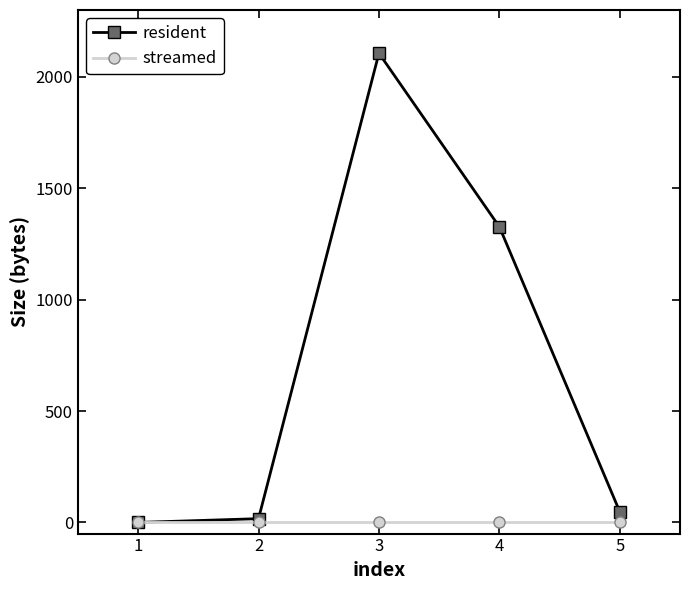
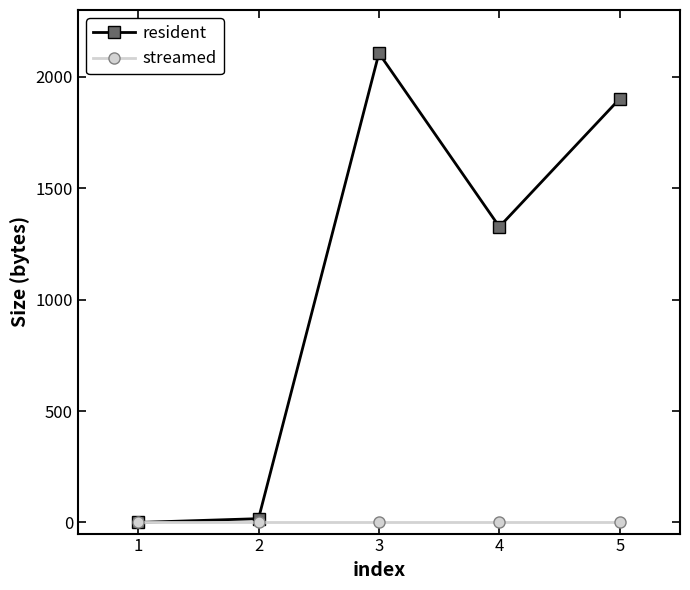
resident, 5: 50 -> 1900
